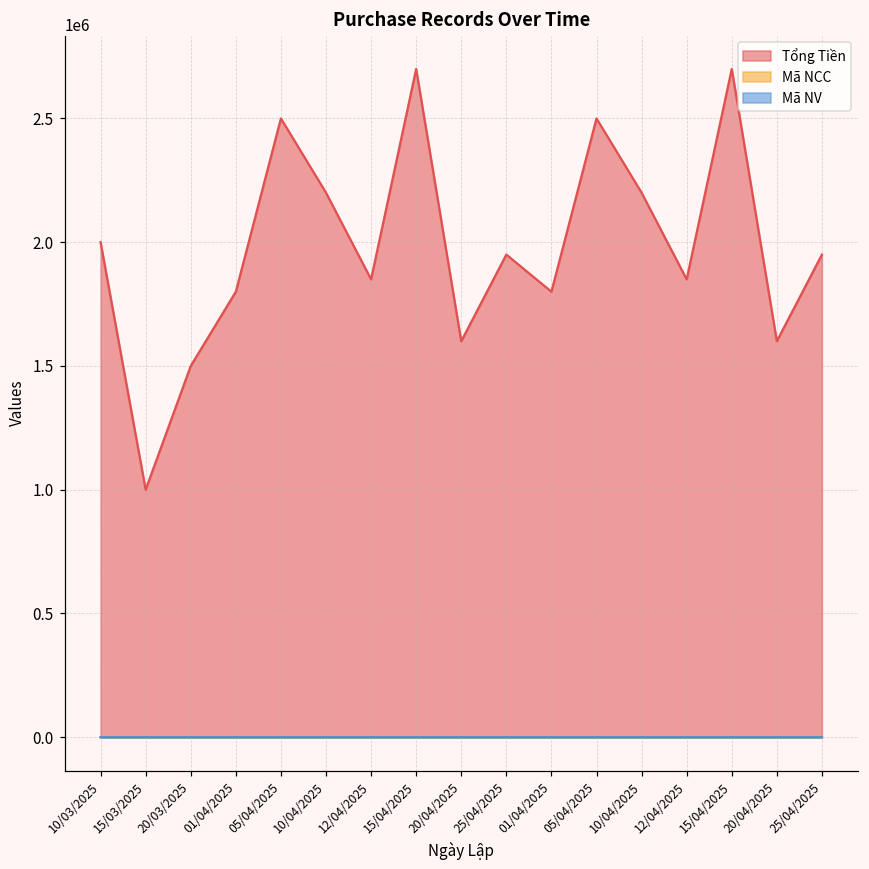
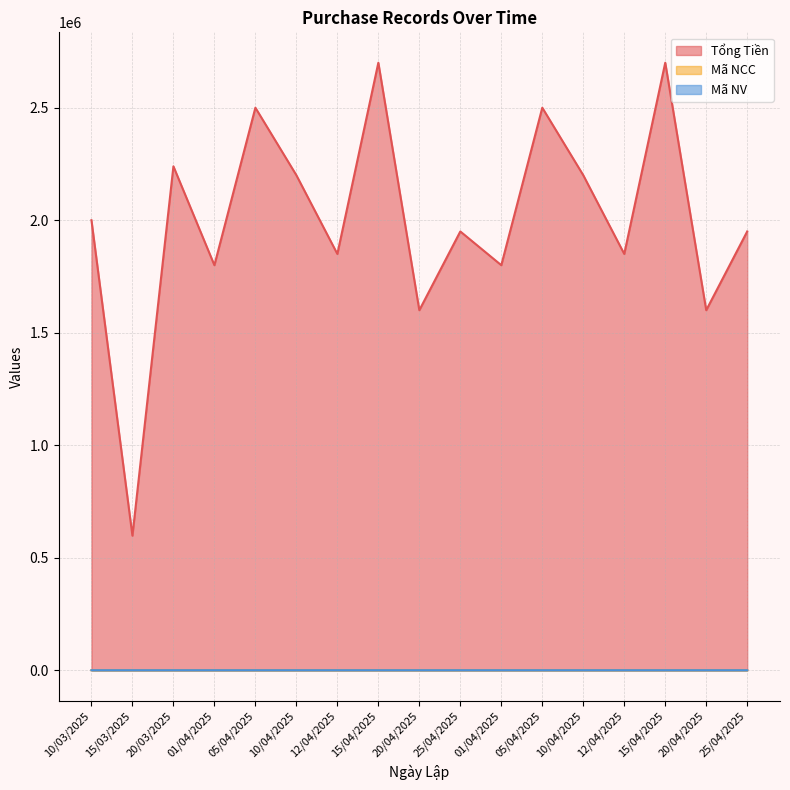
Tổng Tiền, 15/03/2025: 1000000 -> 600000
Tổng Tiền, 20/03/2025: 1500000 -> 2240000
